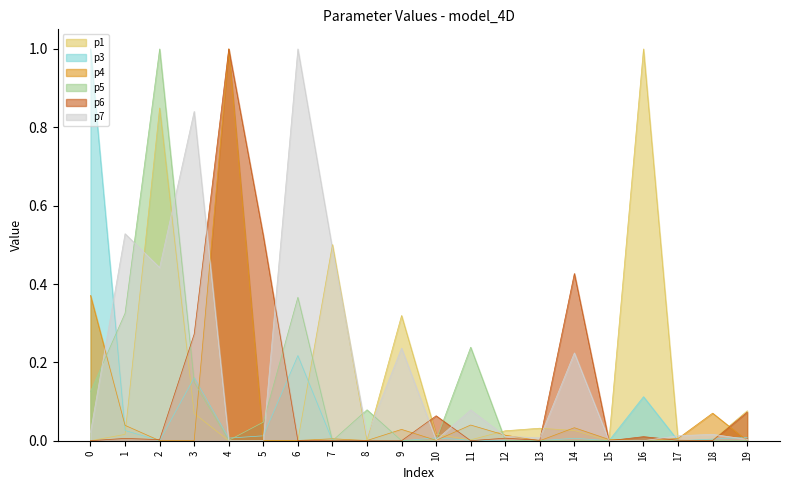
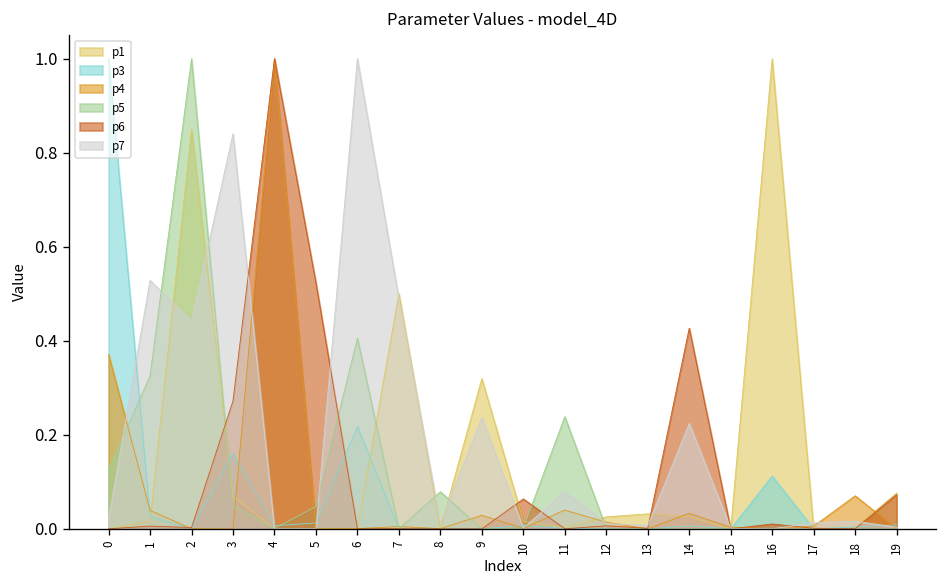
p5, 3: 0.15 -> 0.05
p5, 6: 0.37 -> 0.41
